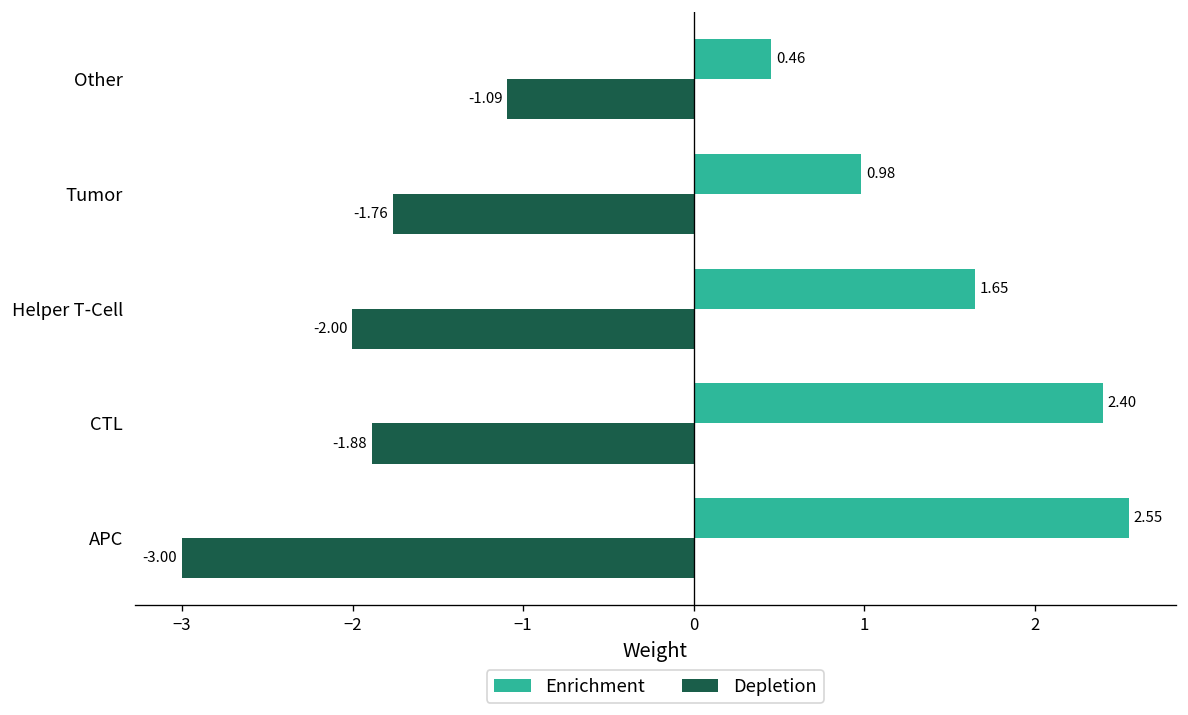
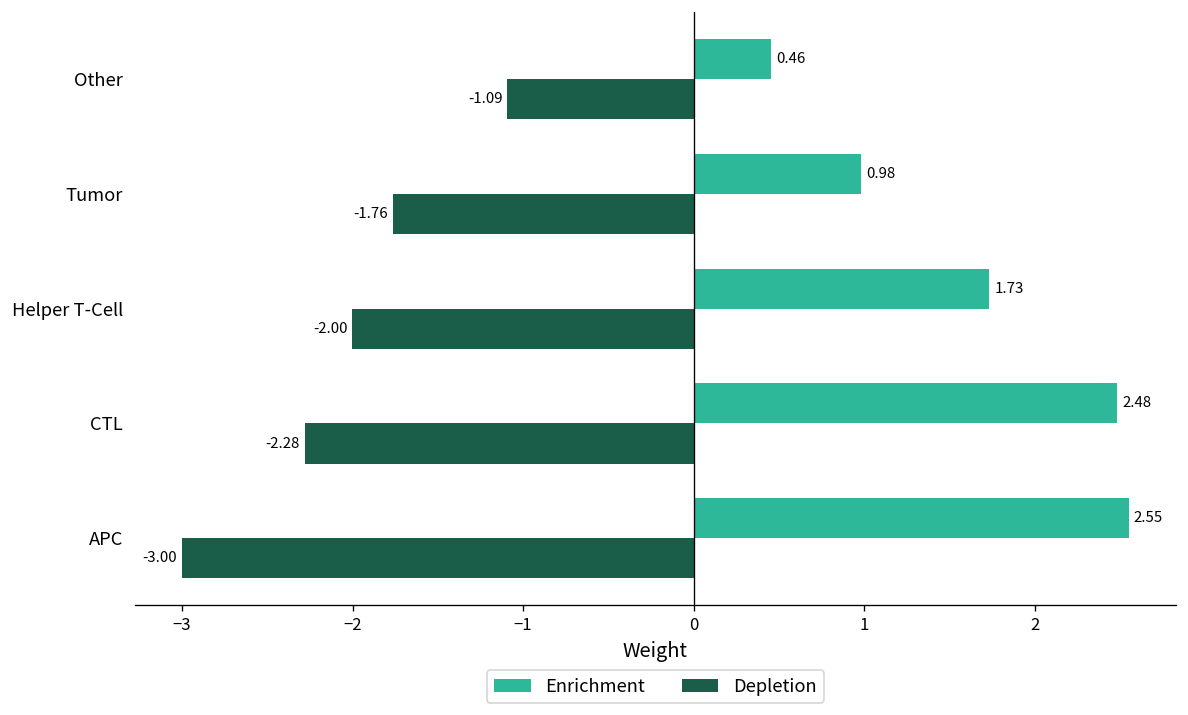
Enrichment, Helper T-Cell: 1.65 -> 1.73
Enrichment, CTL: 2.40 -> 2.48
Depletion, CTL: -1.88 -> -2.28
